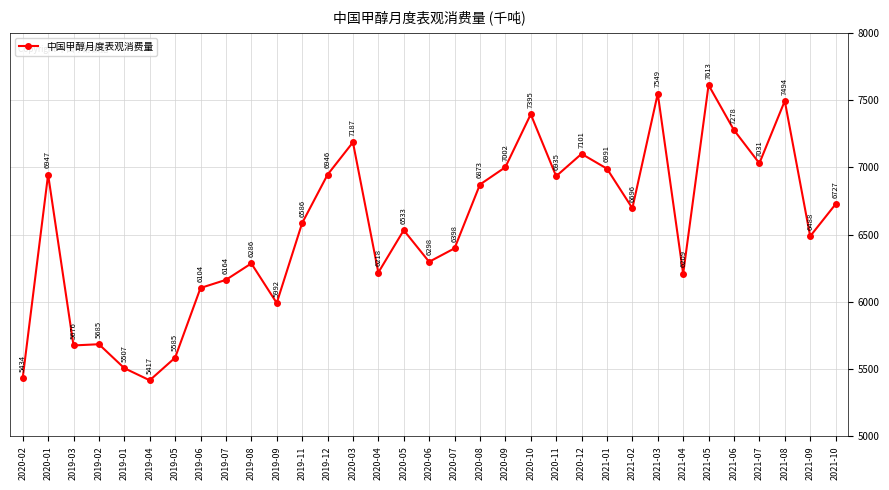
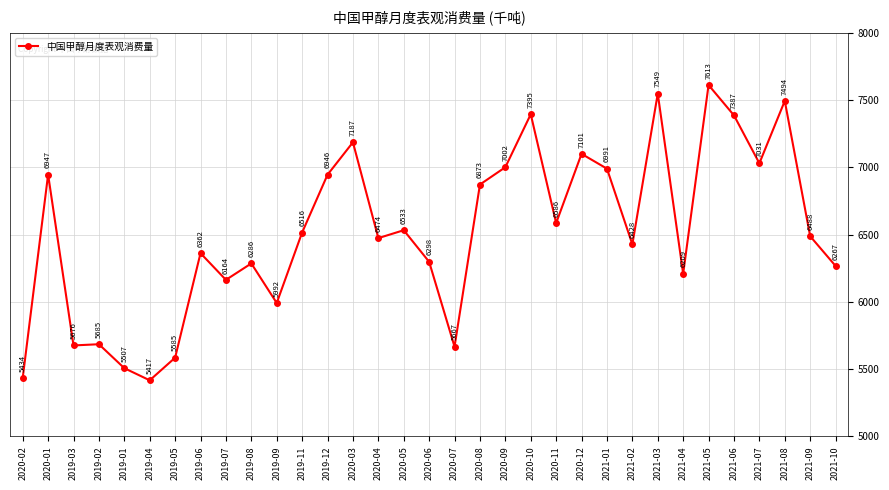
2019-06: 6104 -> 6362
2019-11: 6586 -> 6516
2020-04: 6218 -> 6474
2020-07: 6398 -> 5667
2020-11: 6935 -> 6586
2021-02: 6696 -> 6428
2021-06: 7278 -> 7387
2021-10: 6727 -> 6267
